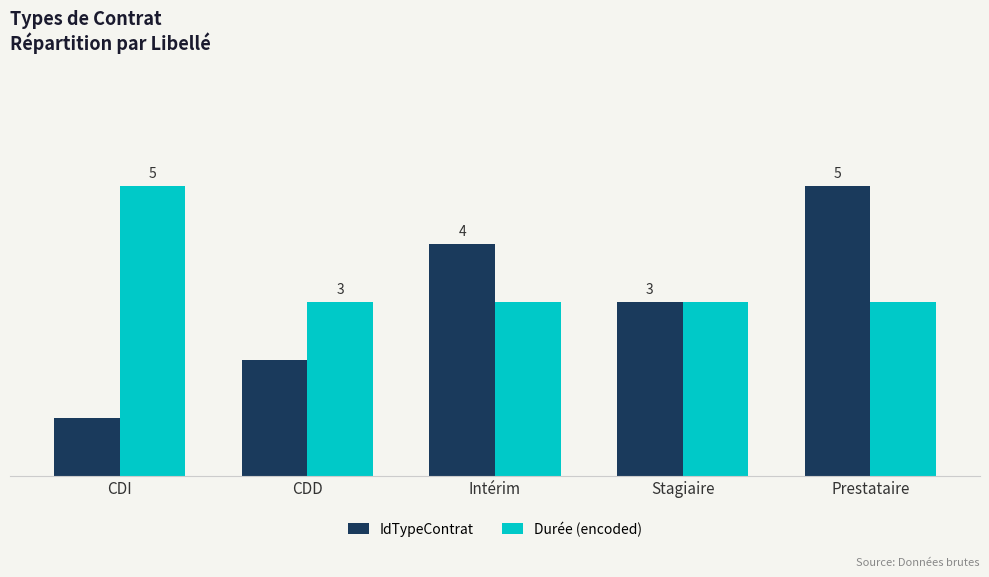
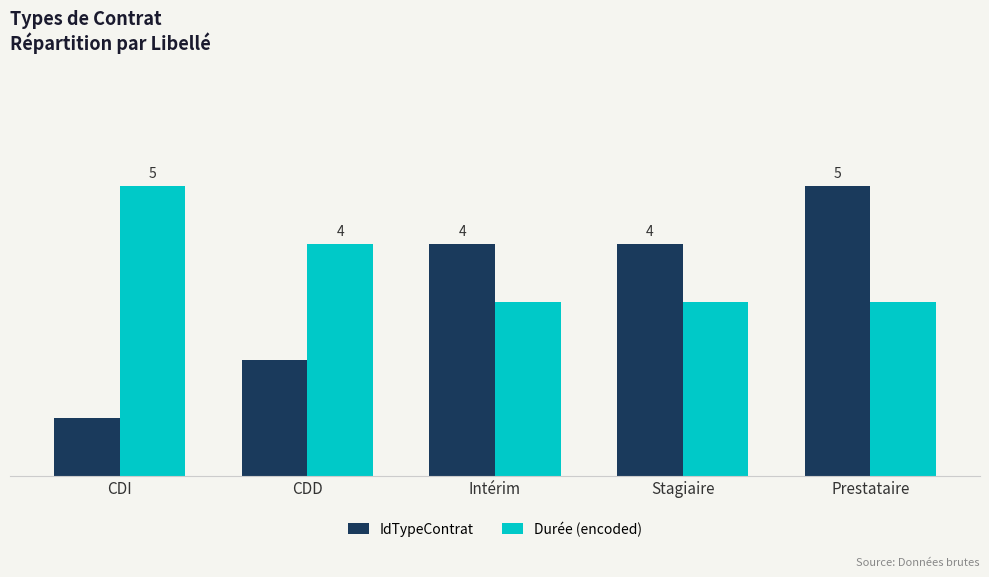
Durée (encoded), CDD: 3 -> 4
IdTypeContrat, Stagiaire: 3 -> 4
